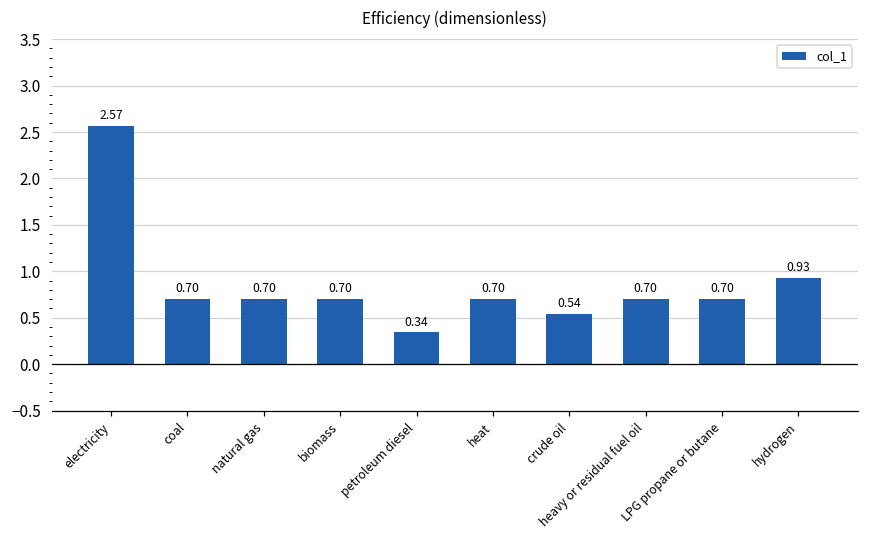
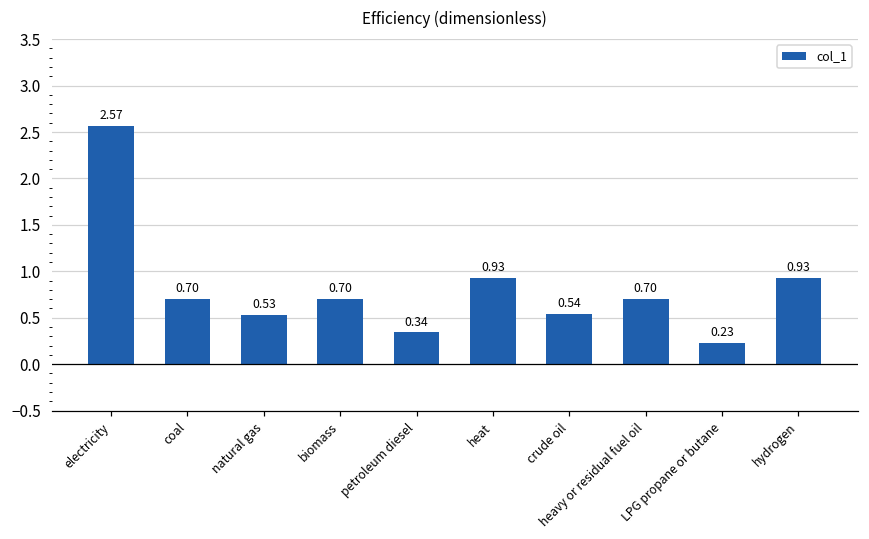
natural gas: 0.70 -> 0.53
heat: 0.70 -> 0.93
LPG propane or butane: 0.70 -> 0.23
